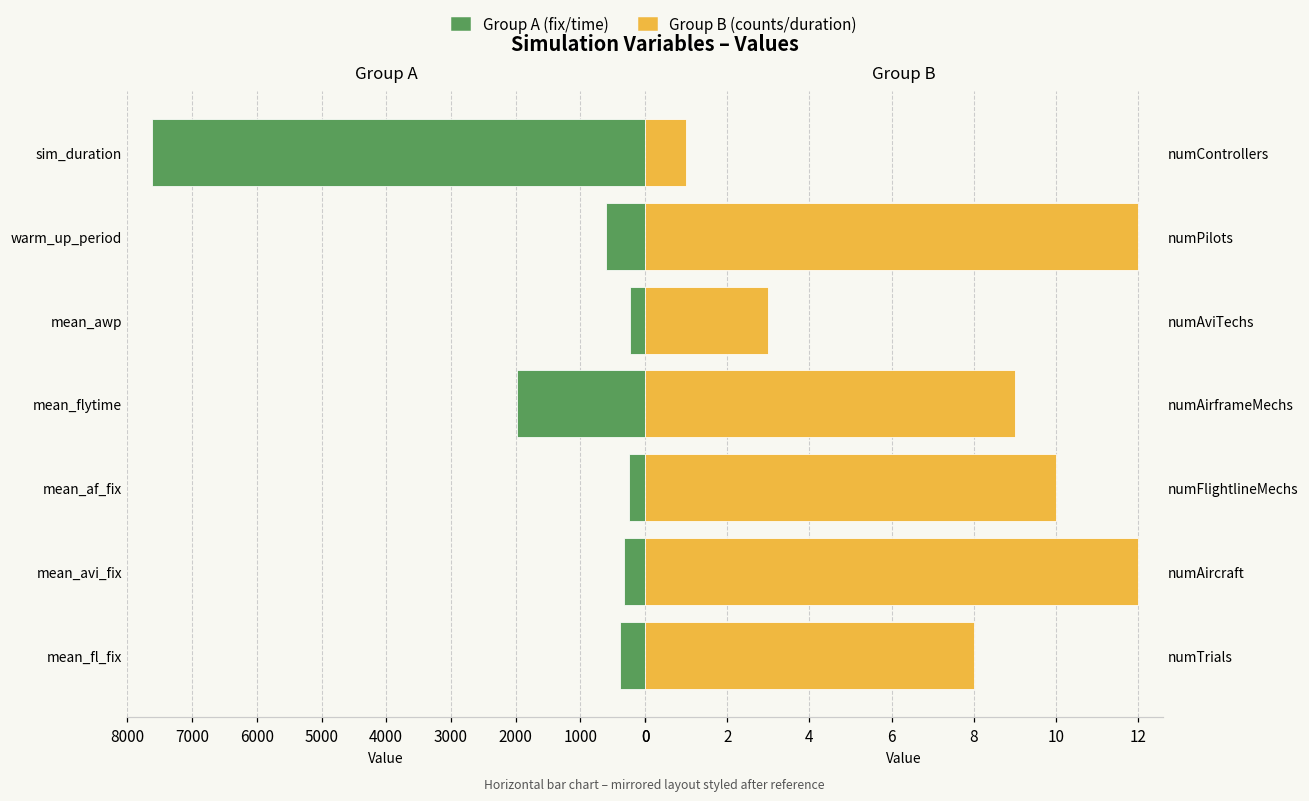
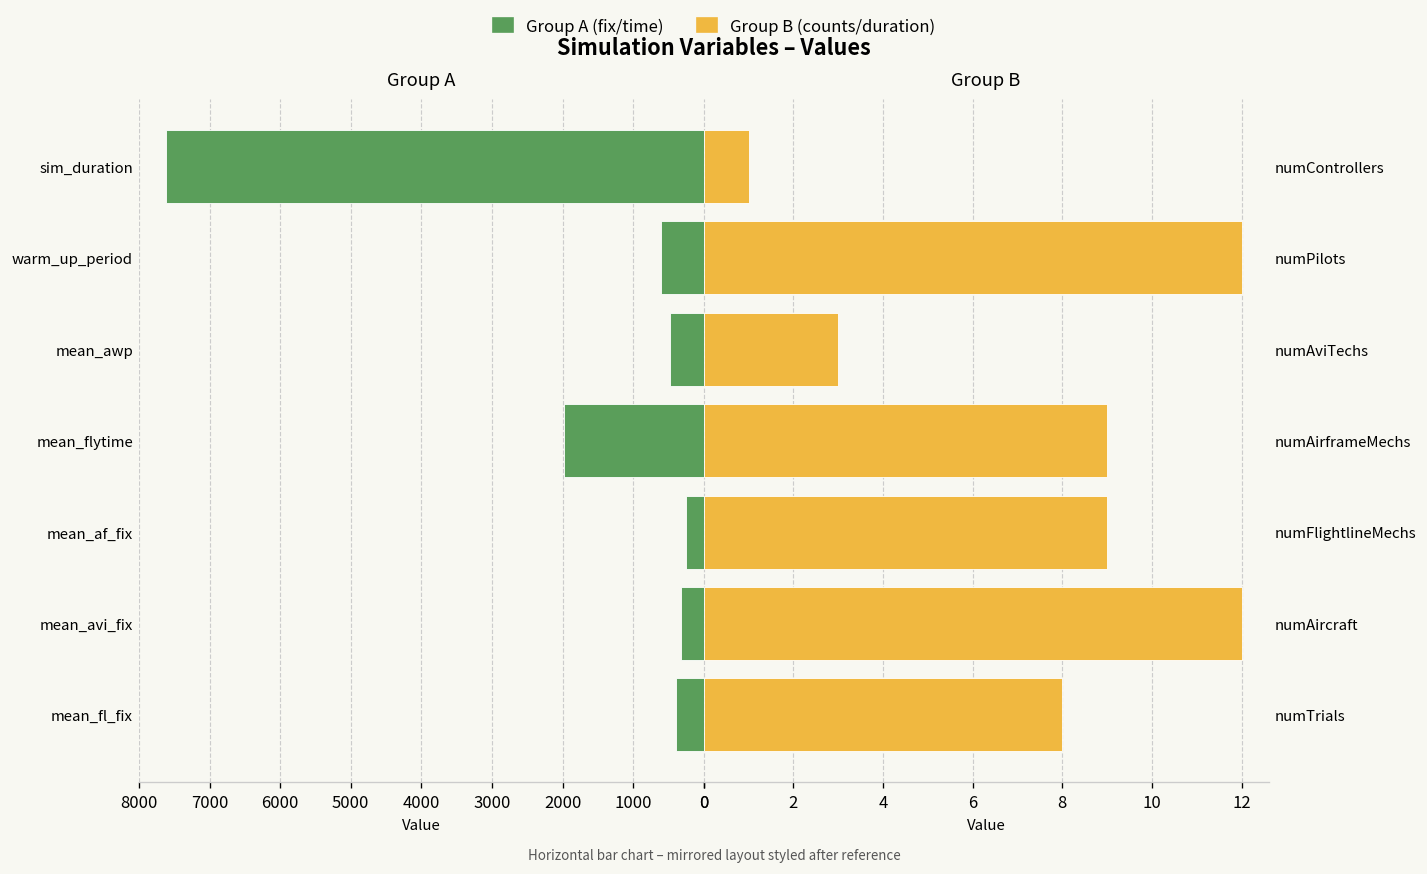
Group A, mean_awp: 200 -> 500
Group B, numFlightlineMechs: 10 -> 9
